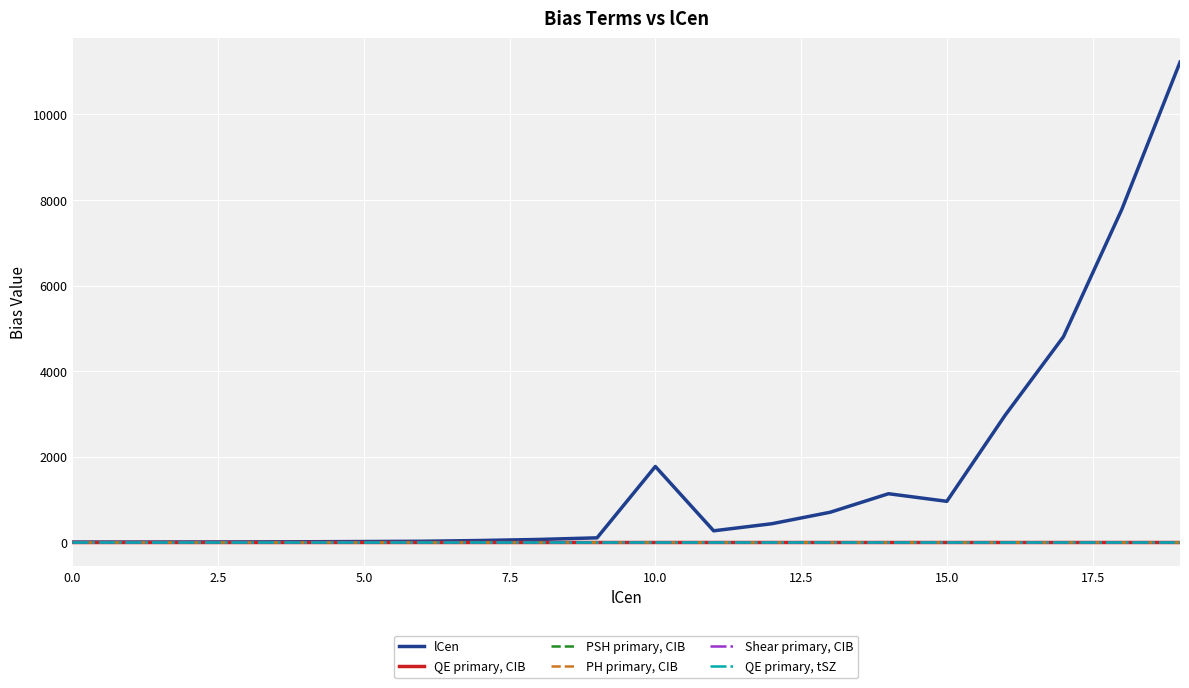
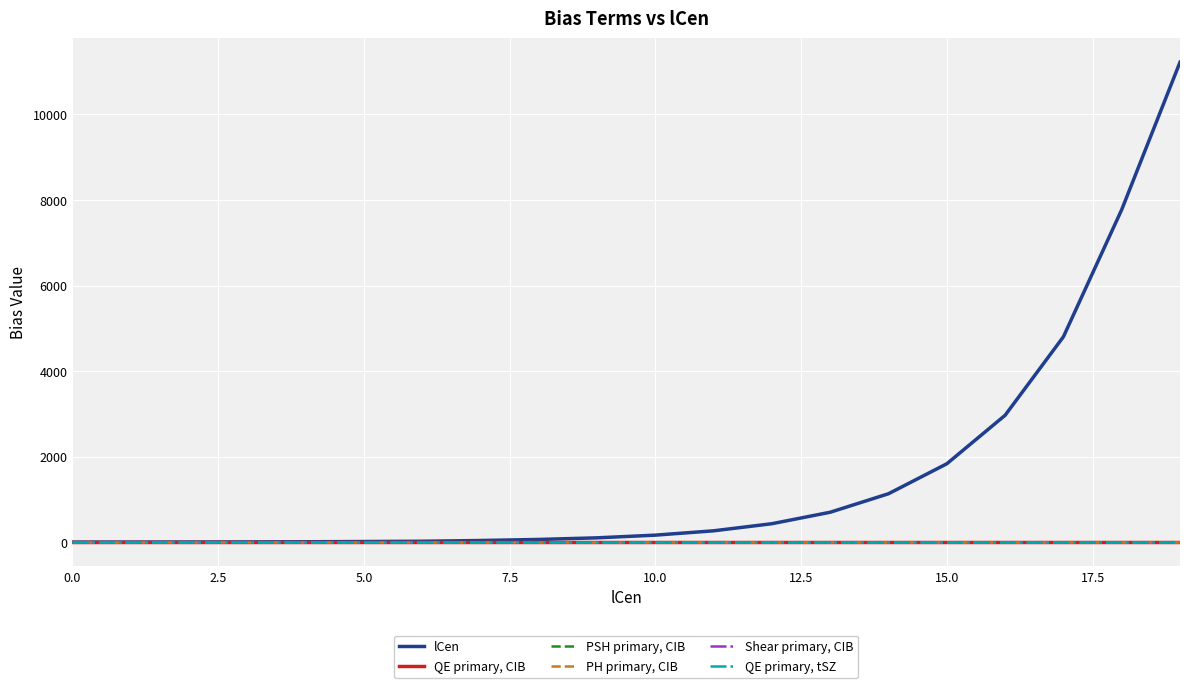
lCen, 10.0: 1800 -> 200
lCen, 15.0: 1000 -> 1800
